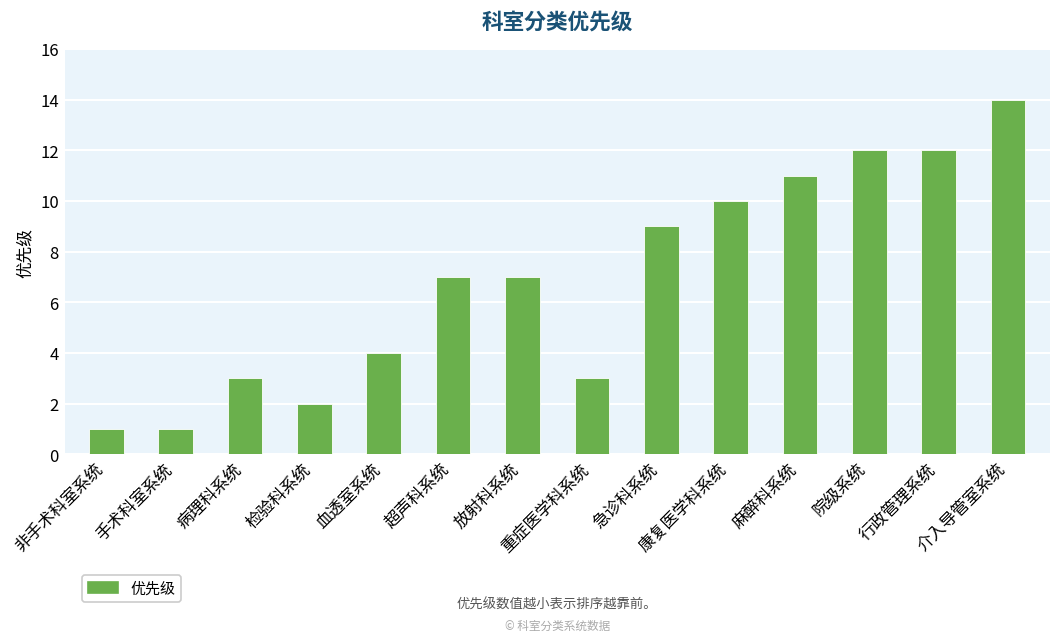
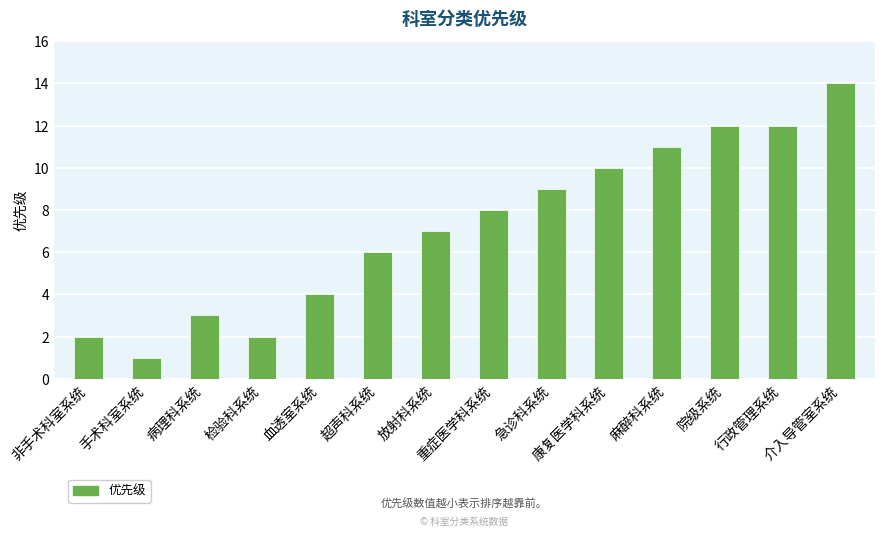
非手术科室系统: 1 -> 2
超声科系统: 7 -> 6
重症医学科系统: 3 -> 8
